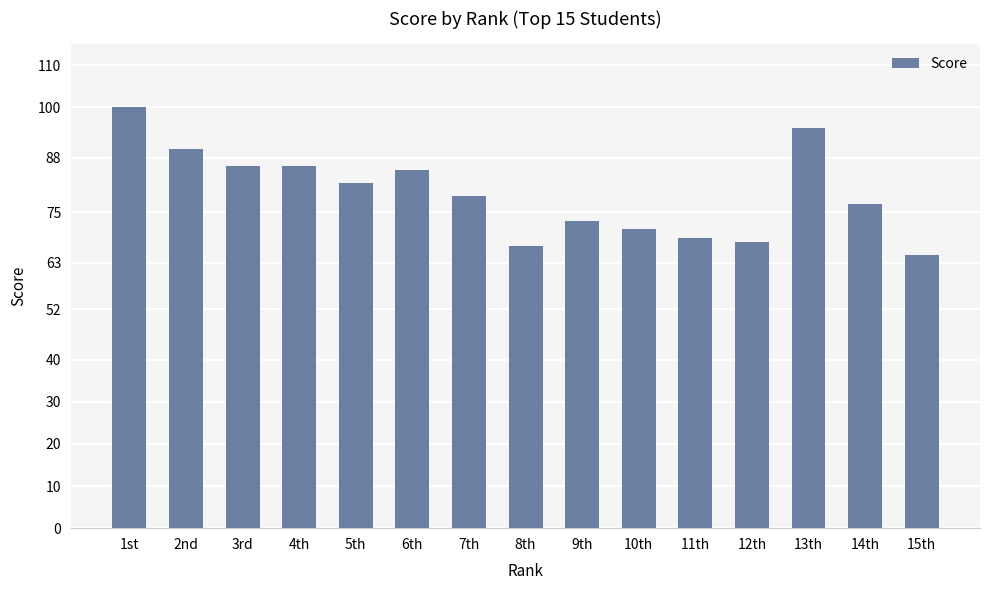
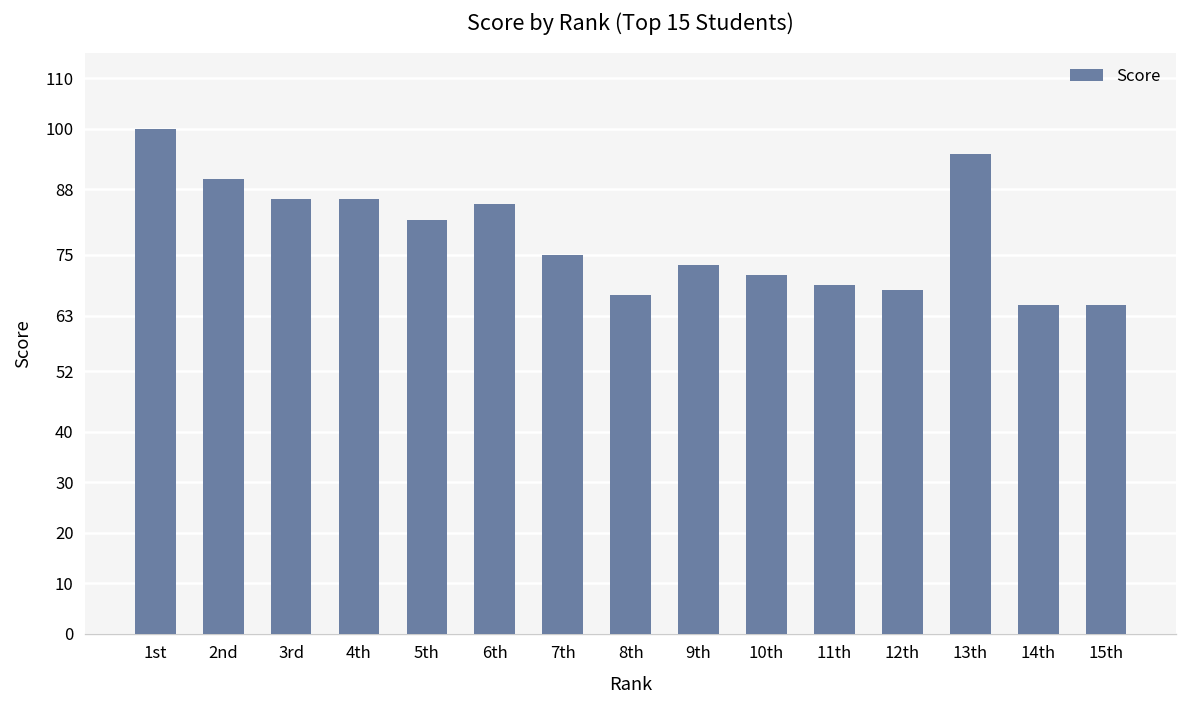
7th: 79 -> 75
14th: 77 -> 65
